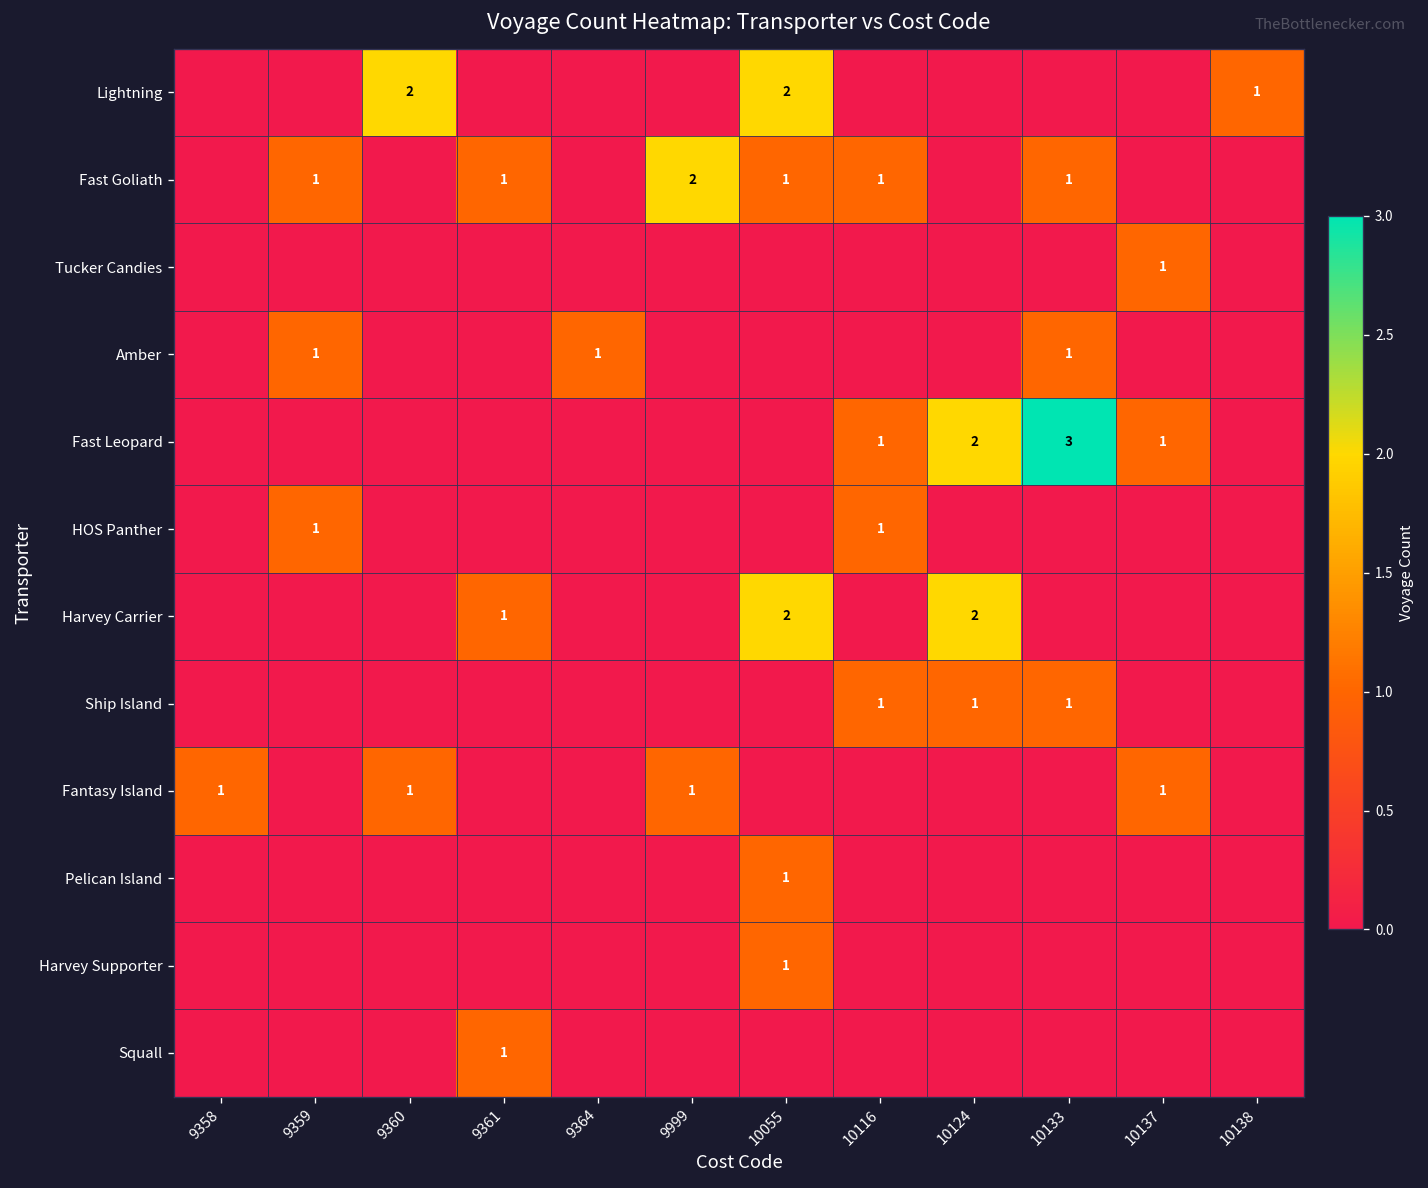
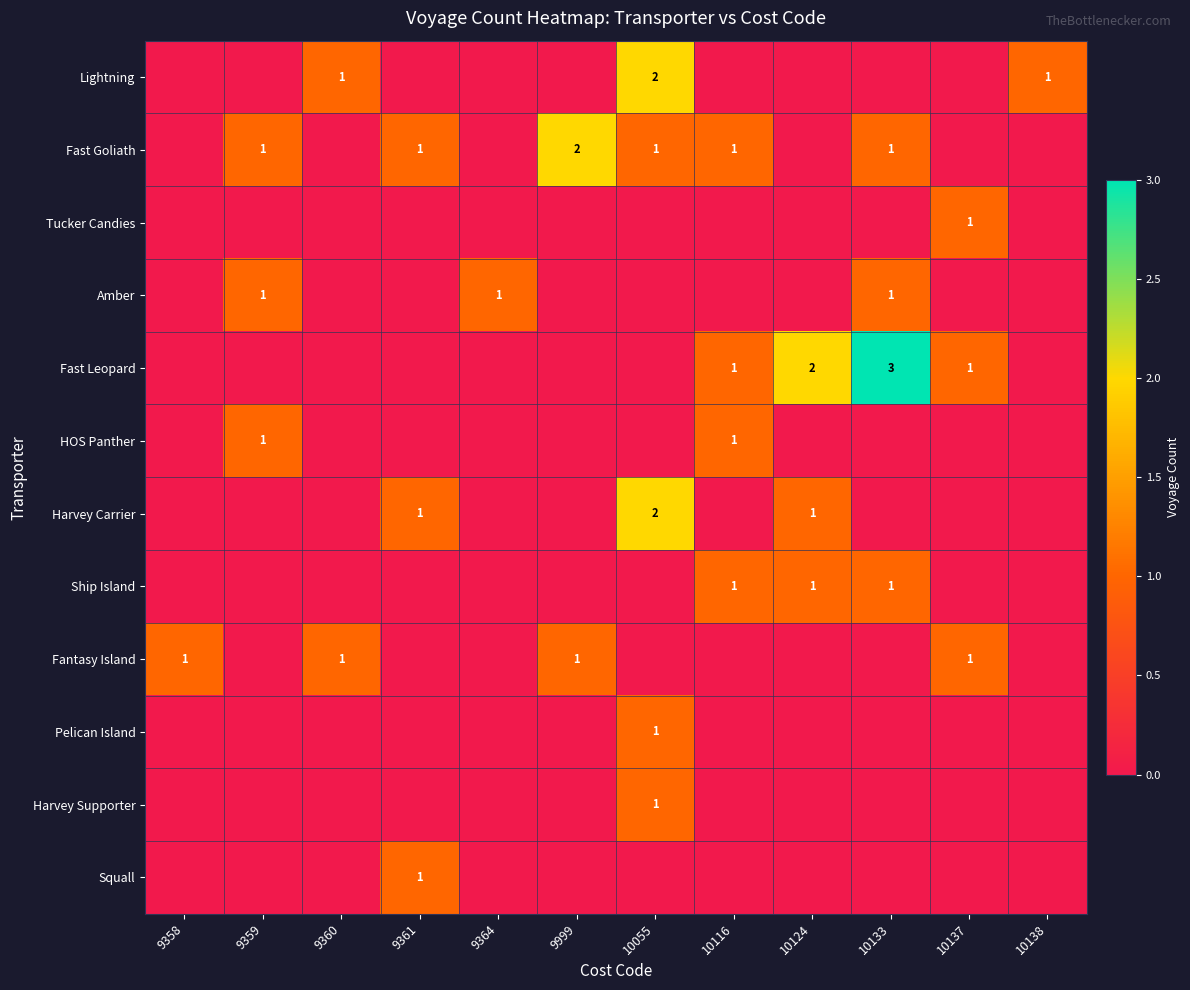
Lightning, 9360: 2 -> 1
Harvey Carrier, 10124: 2 -> 1
